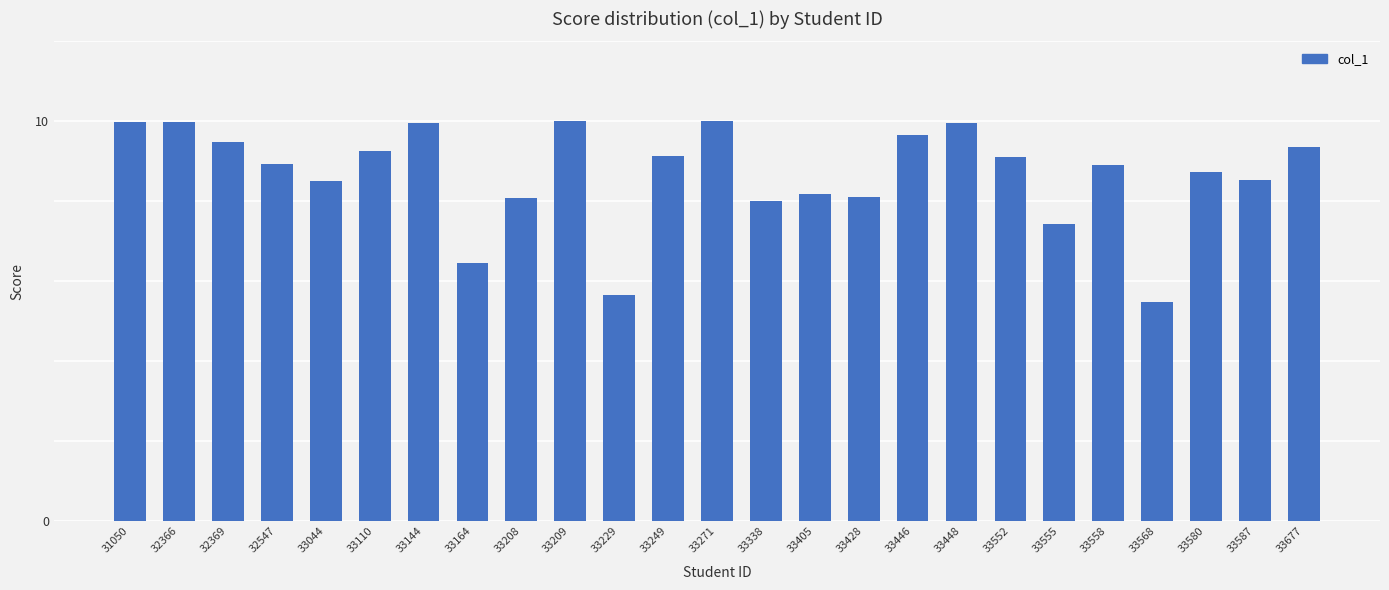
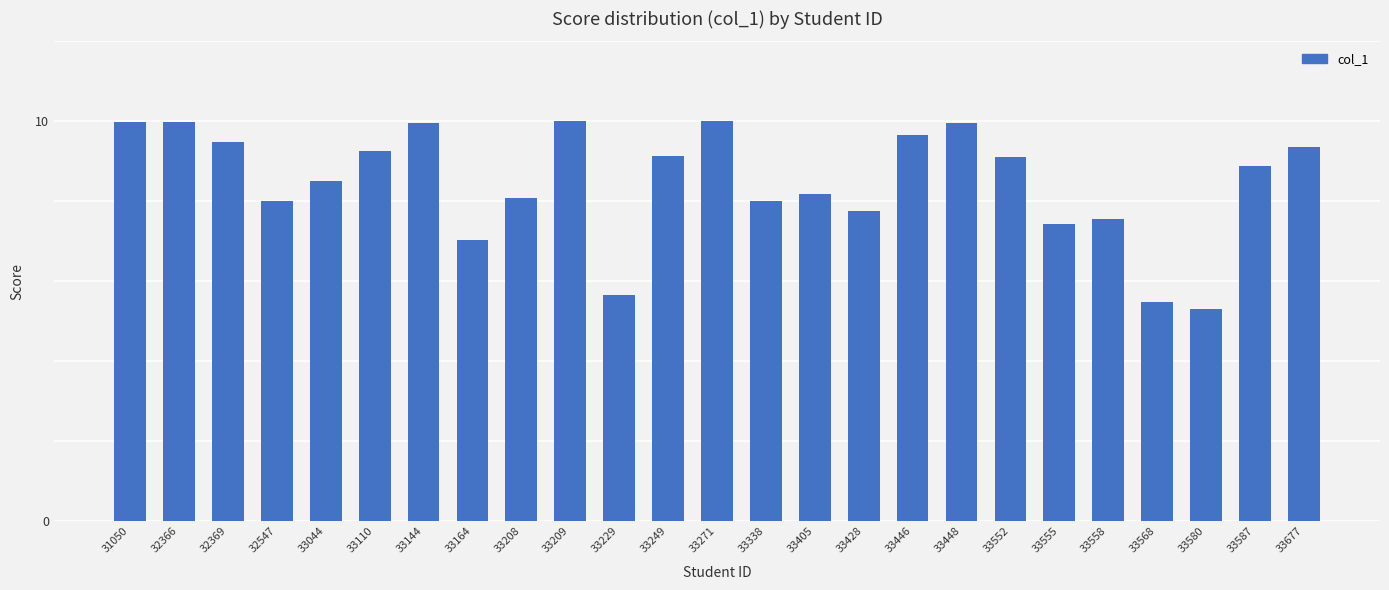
32547: 8.9 -> 8.0
33164: 6.5 -> 7.0
33428: 8.1 -> 7.8
33558: 8.9 -> 7.6
33580: 8.7 -> 5.3
33587: 8.5 -> 8.9
